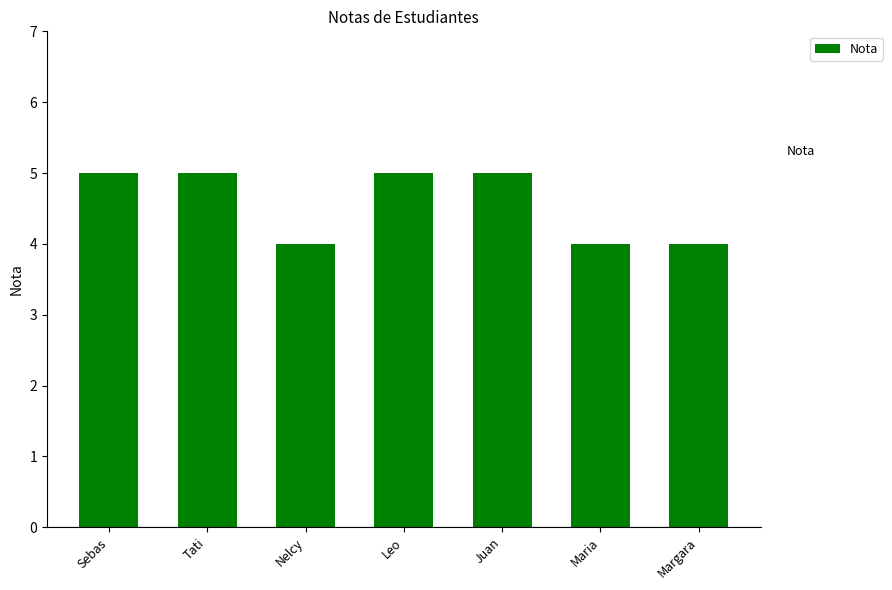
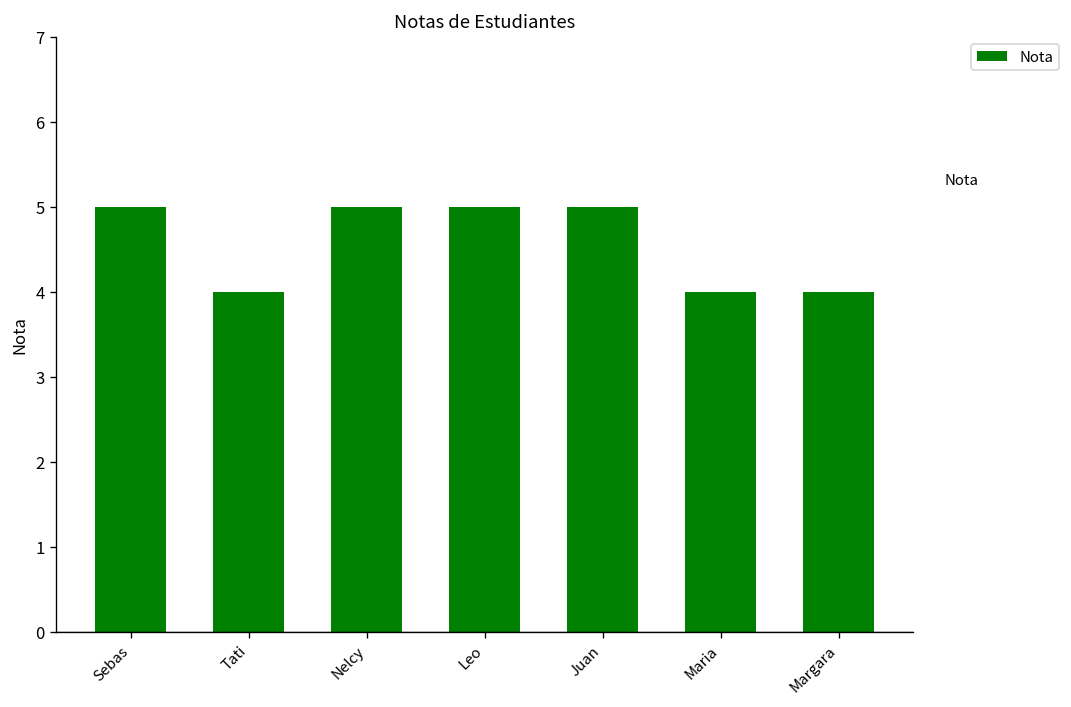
Tati: 5 -> 4
Nelcy: 4 -> 5
